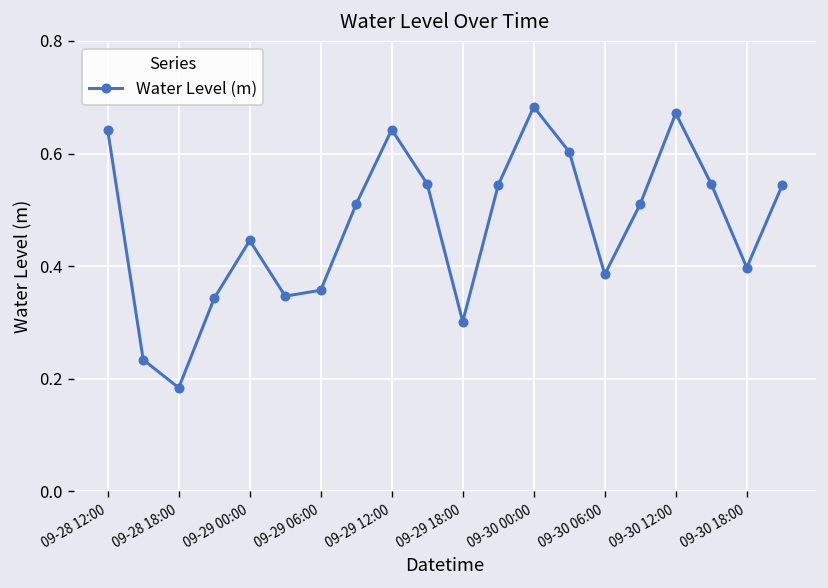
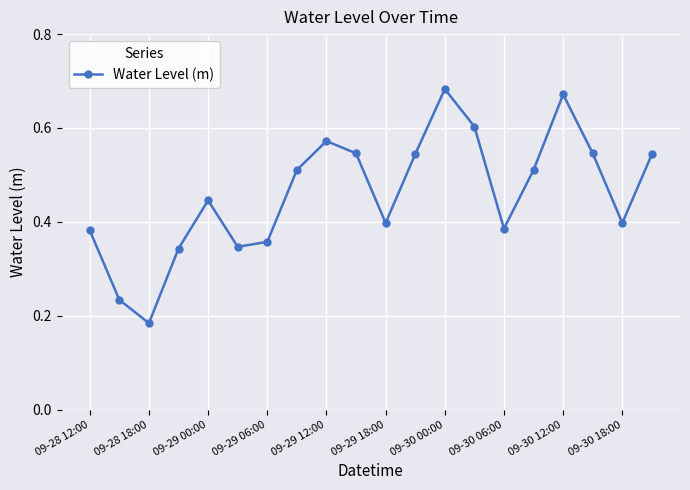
09-28 12:00: 0.64 -> 0.38
09-29 12:00: 0.64 -> 0.57
09-29 18:00: 0.30 -> 0.40
